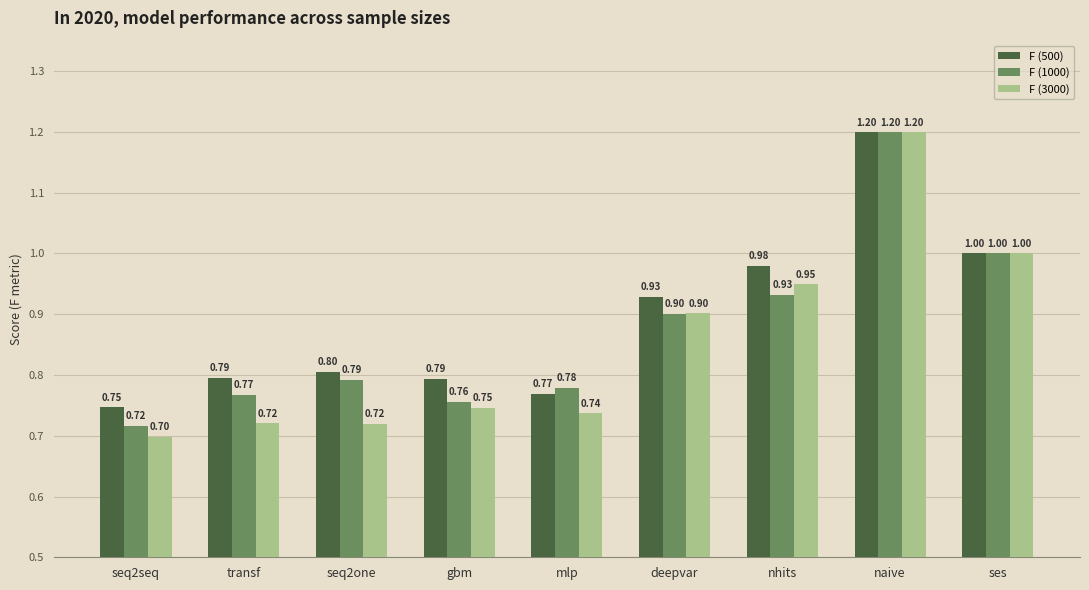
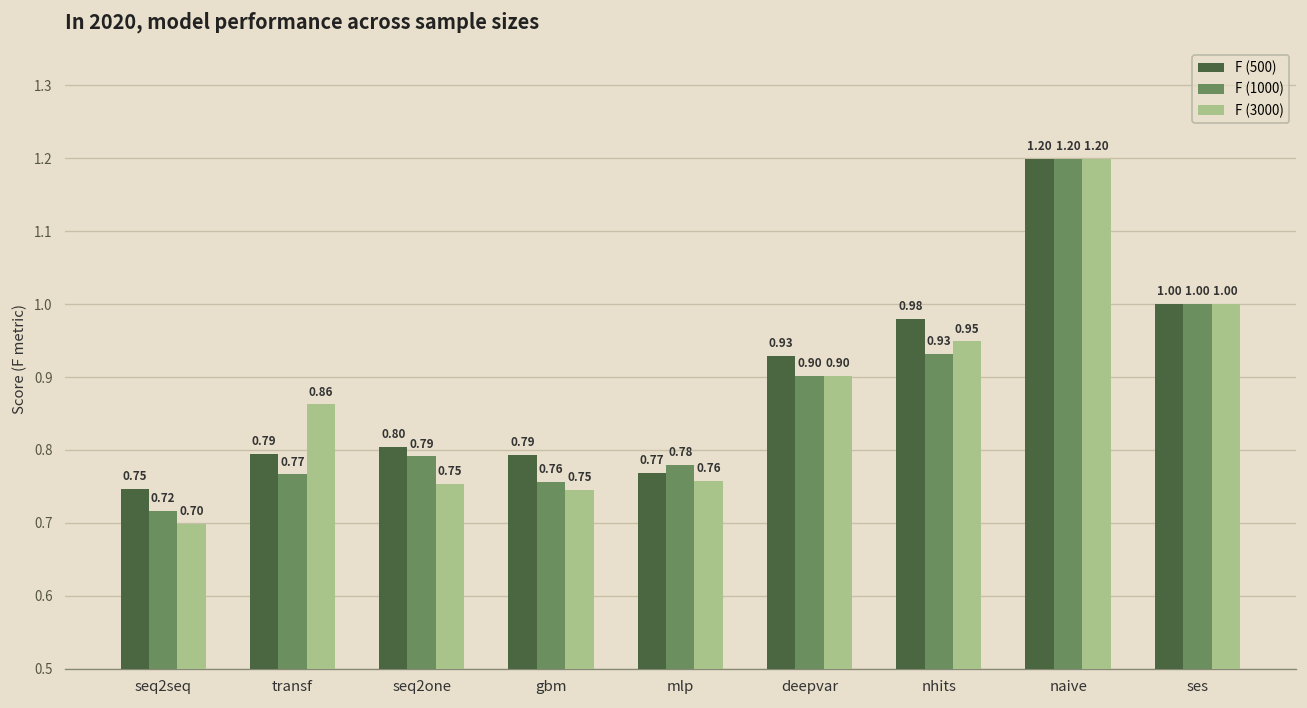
F (3000), transf: 0.72 -> 0.86
F (3000), seq2one: 0.72 -> 0.75
F (3000), mlp: 0.74 -> 0.76
